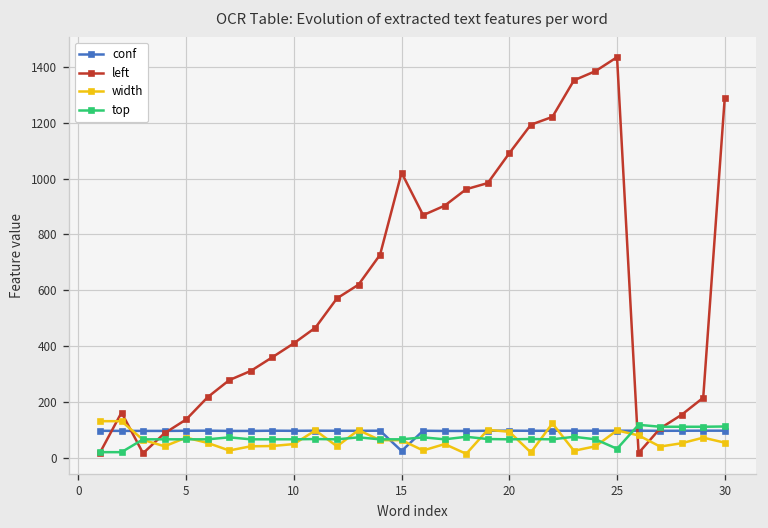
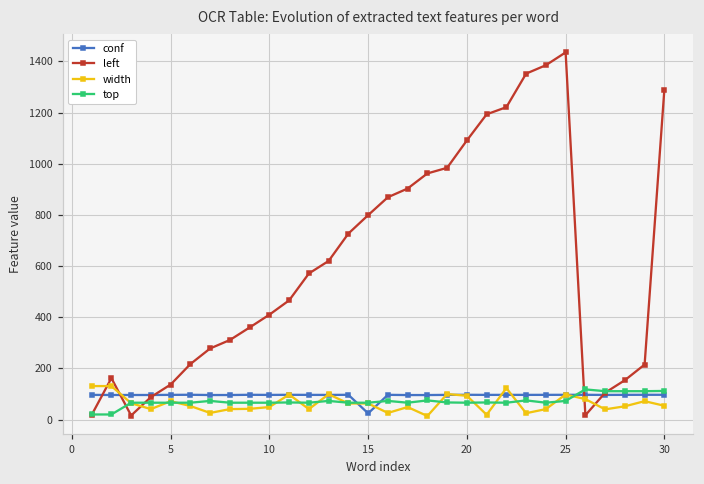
left, 15: 1020 -> 800
top, 25: 30 -> 70
